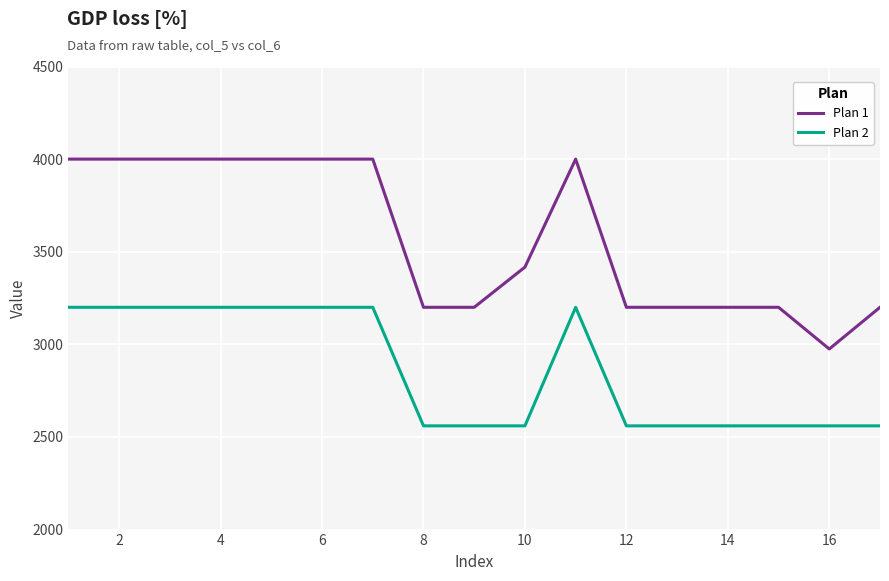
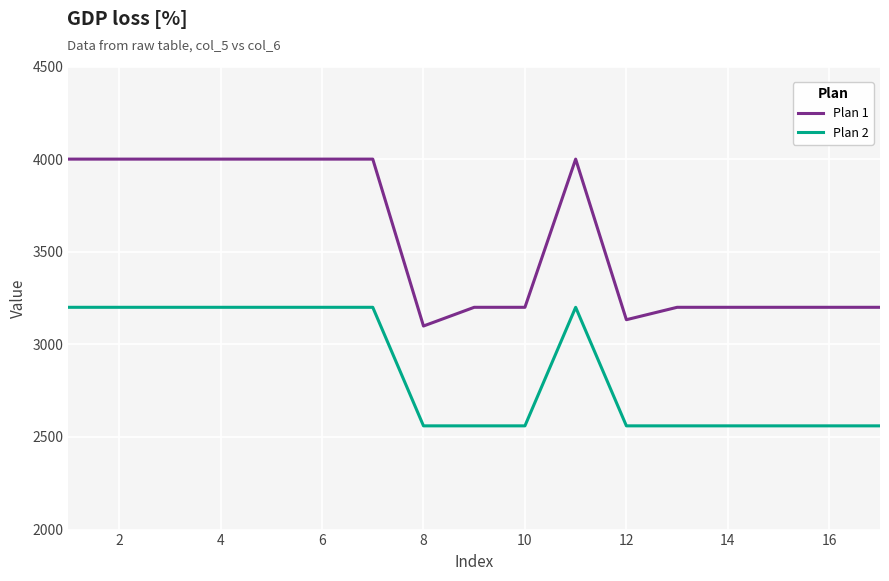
Plan 1, 8: 3200 -> 3100
Plan 1, 10: 3420 -> 3200
Plan 1, 12: 3200 -> 3130
Plan 1, 16: 2980 -> 3200
